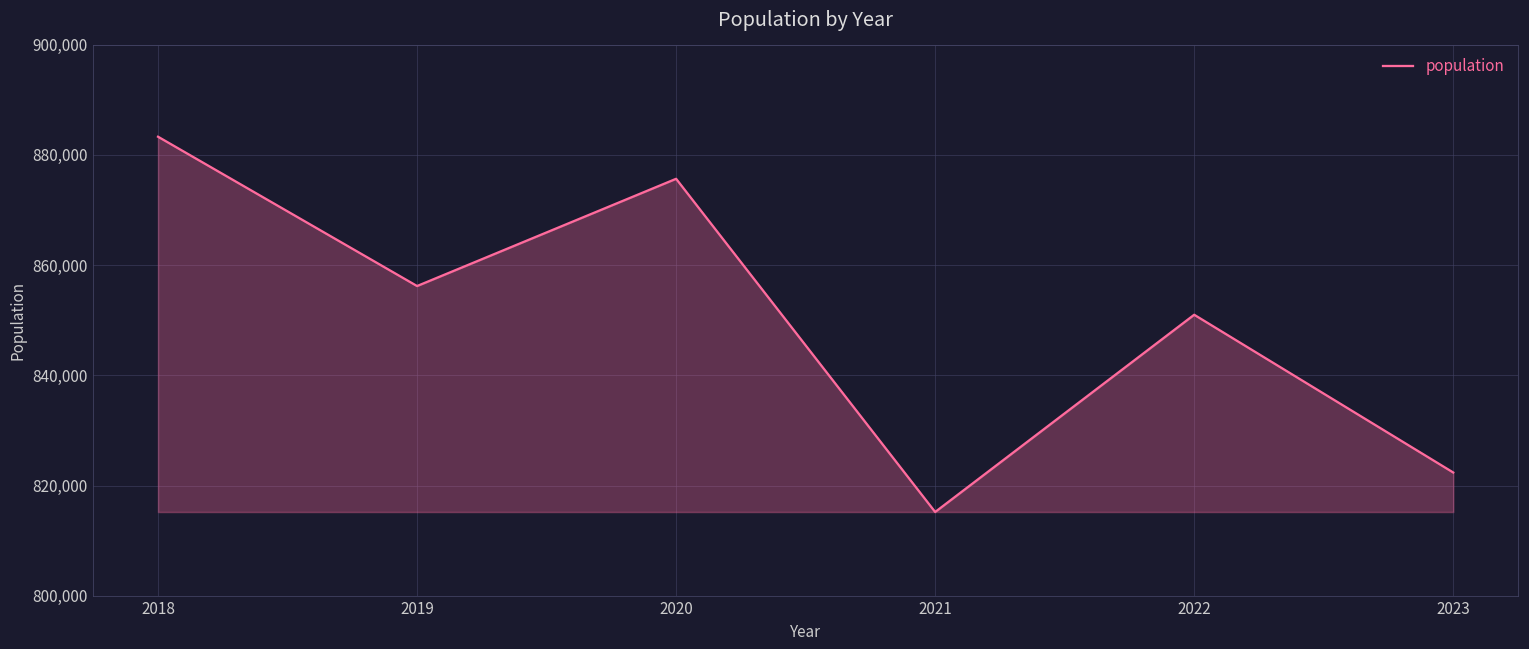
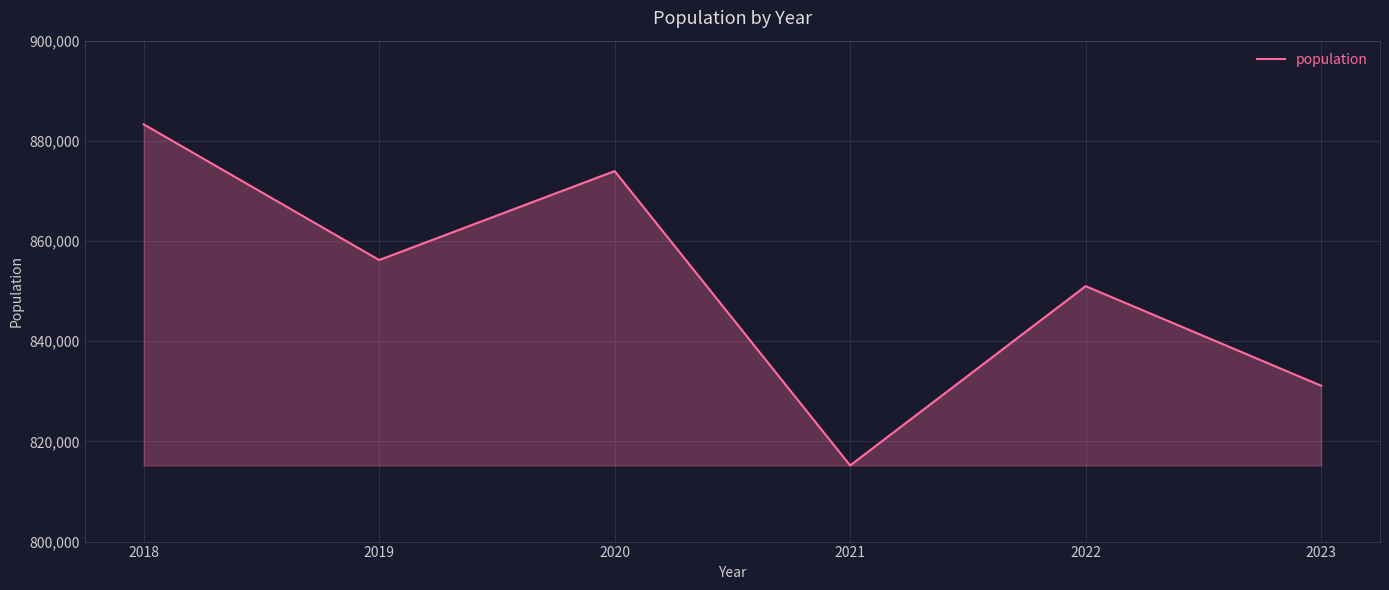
2020: 876,000 -> 874,000
2023: 822,000 -> 831,000
